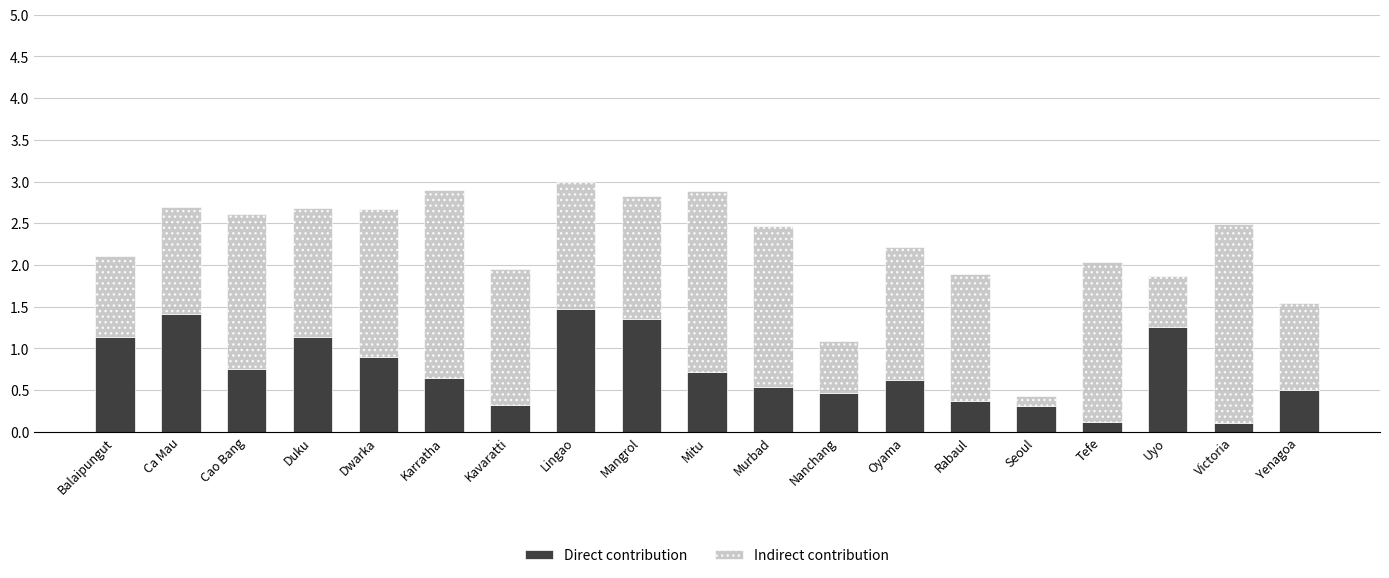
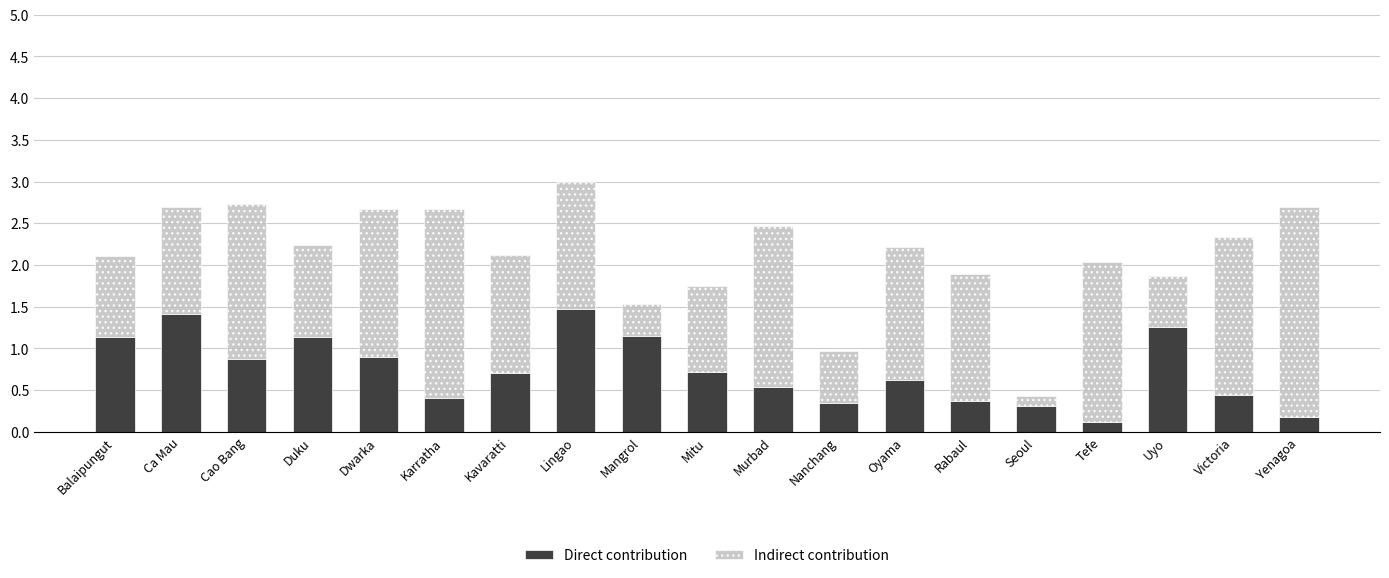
Direct contribution, Cao Bang: 0.8 -> 0.9
Indirect contribution, Duku: 1.5 -> 1.1
Direct contribution, Karratha: 0.6 -> 0.4
Direct contribution, Kavaratti: 0.3 -> 0.7
Indirect contribution, Kavaratti: 1.6 -> 1.4
Direct contribution, Mangrol: 1.4 -> 1.2
Indirect contribution, Mangrol: 1.5 -> 0.4
Indirect contribution, Mitu: 2.2 -> 1.0
Direct contribution, Nanchang: 0.5 -> 0.3
Direct contribution, Victoria: 0.1 -> 0.4
Indirect contribution, Victoria: 2.4 -> 1.9
Direct contribution, Yenagoa: 0.5 -> 0.2
Indirect contribution, Yenagoa: 1.0 -> 2.5
